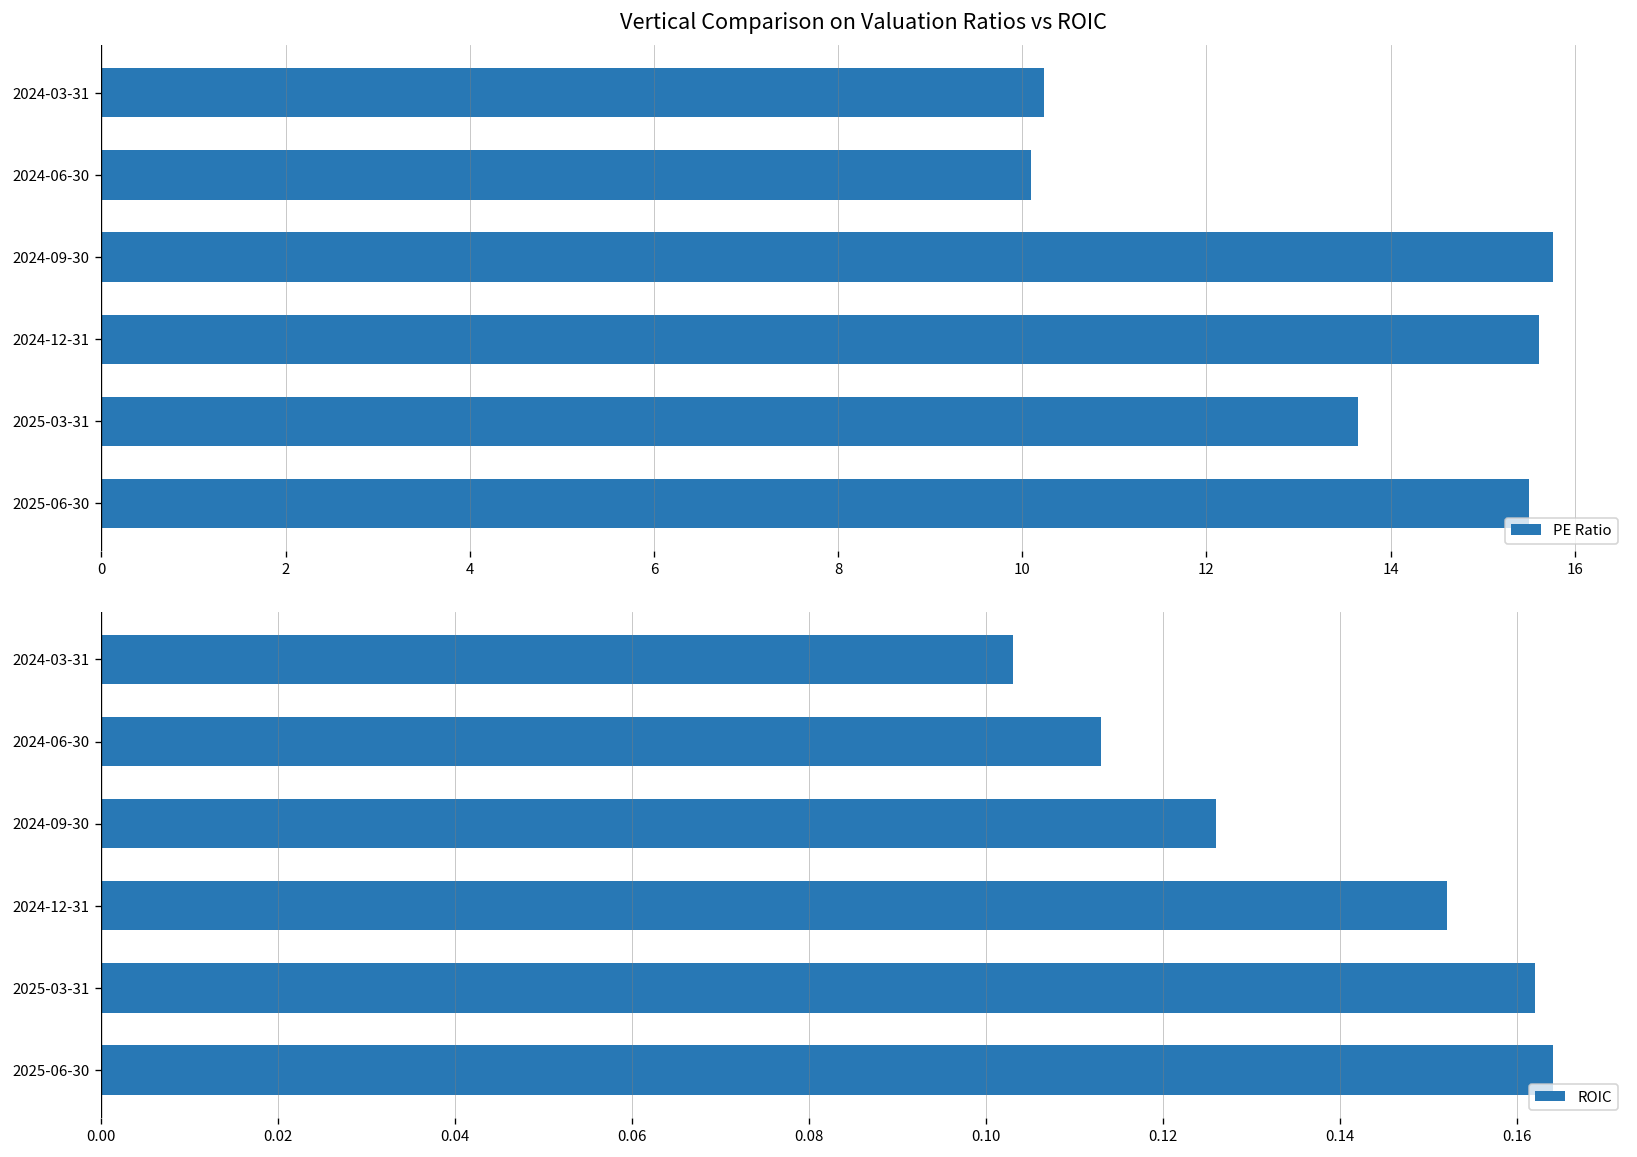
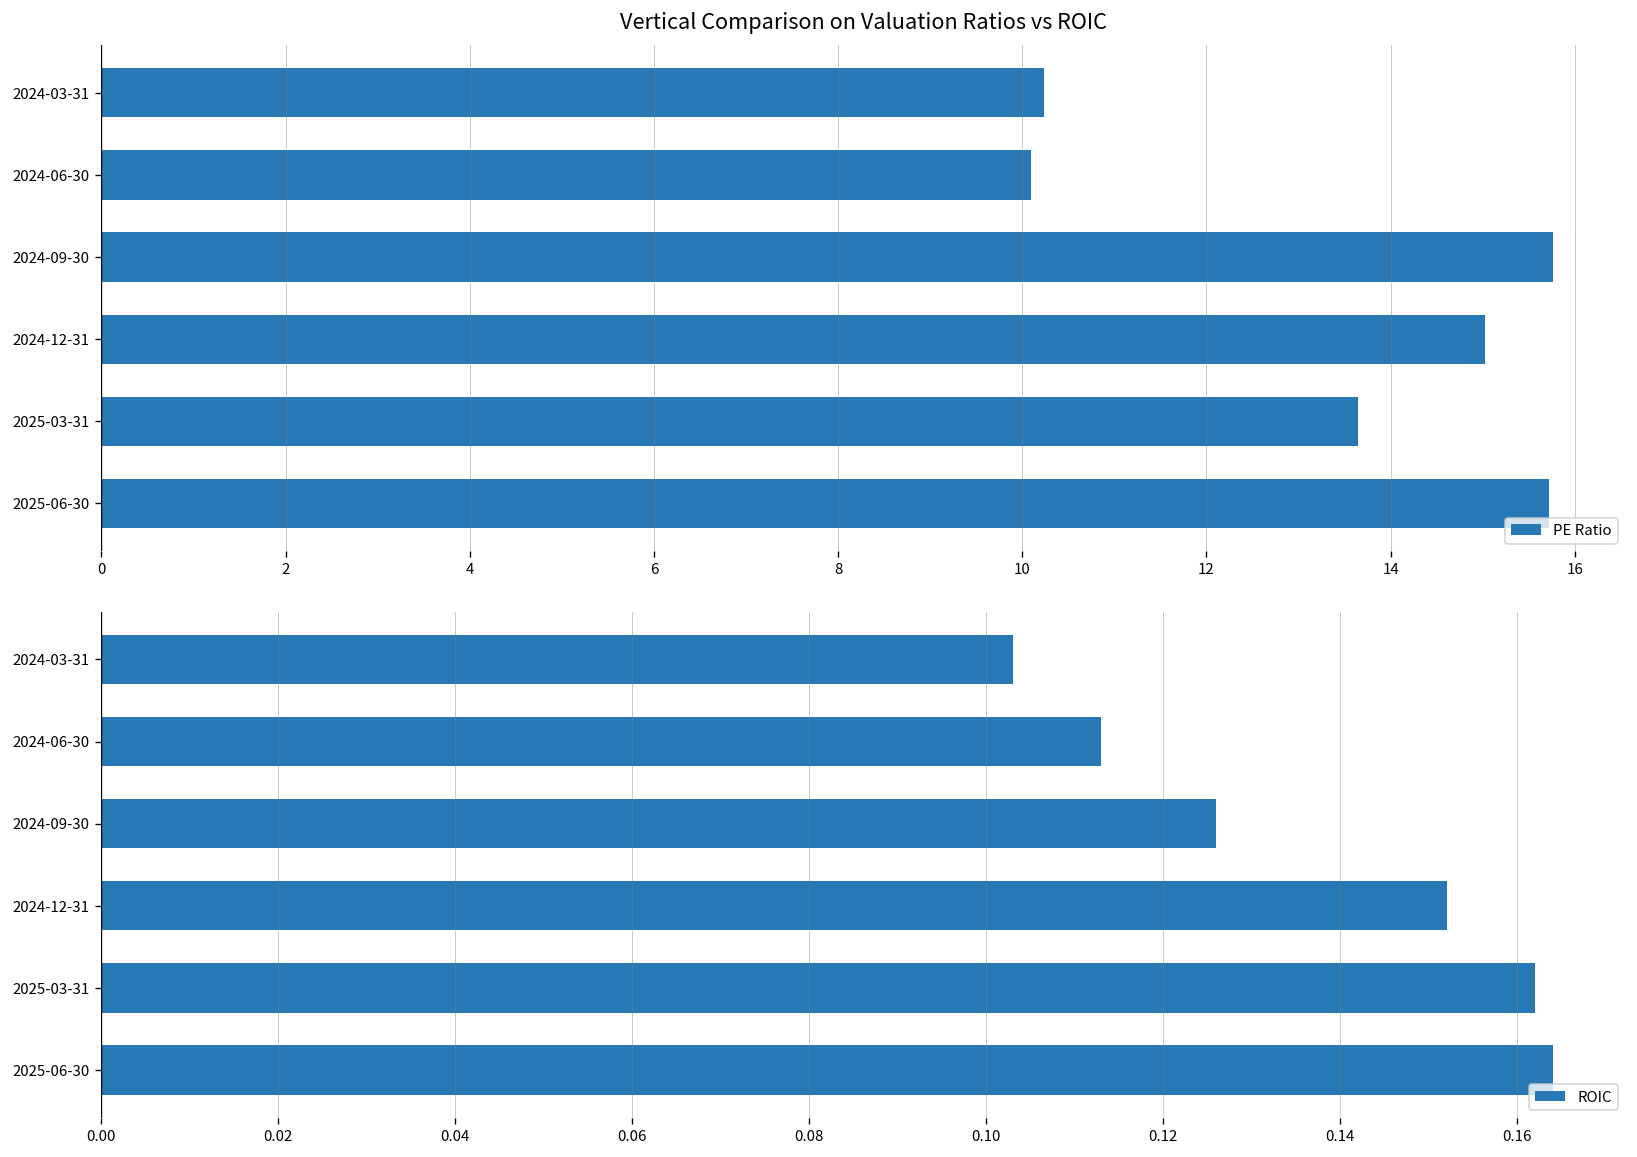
Vertical Comparison on Valuation Ratios vs ROIC, 2024-12-31: 15.6 -> 15.0
Vertical Comparison on Valuation Ratios vs ROIC, 2025-06-30: 15.5 -> 15.7
